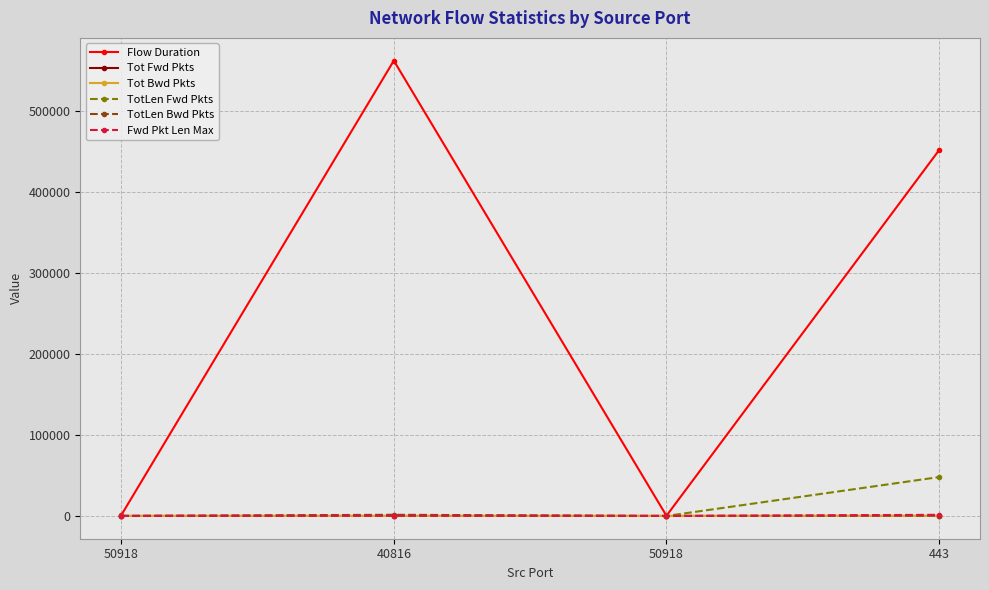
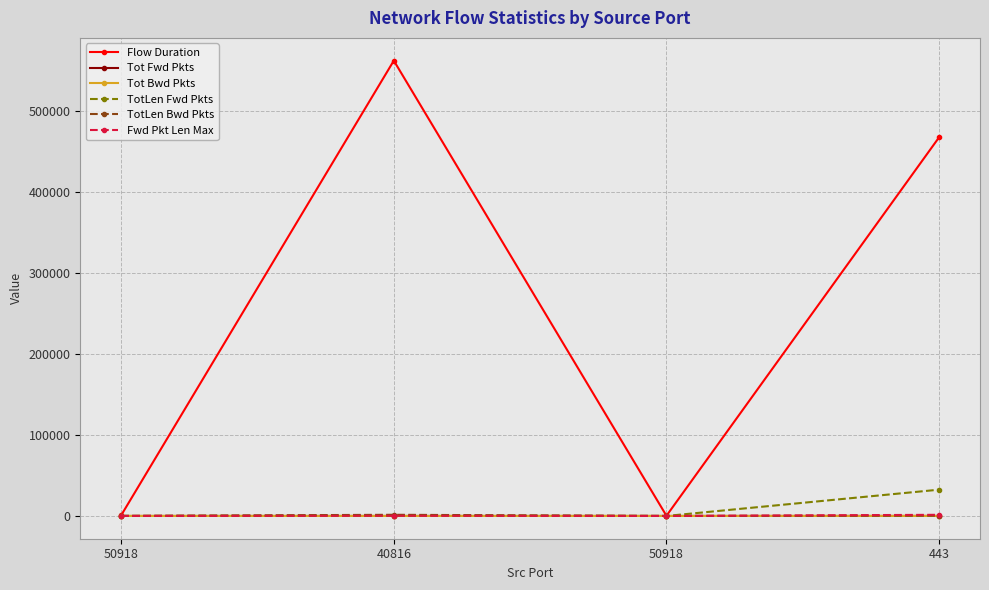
Flow Duration, 443: 450000 -> 470000
TotLen Fwd Pkts, 443: 50000 -> 30000
